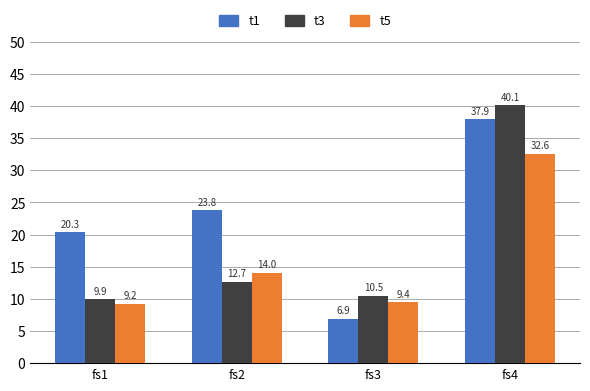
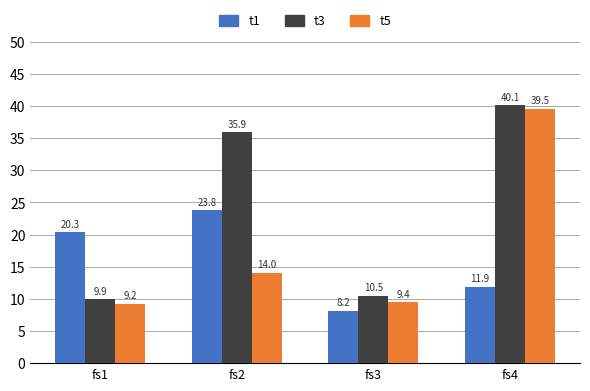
t3, fs2: 12.7 -> 35.9
t1, fs3: 6.9 -> 8.2
t1, fs4: 37.9 -> 11.9
t5, fs4: 32.6 -> 39.5
